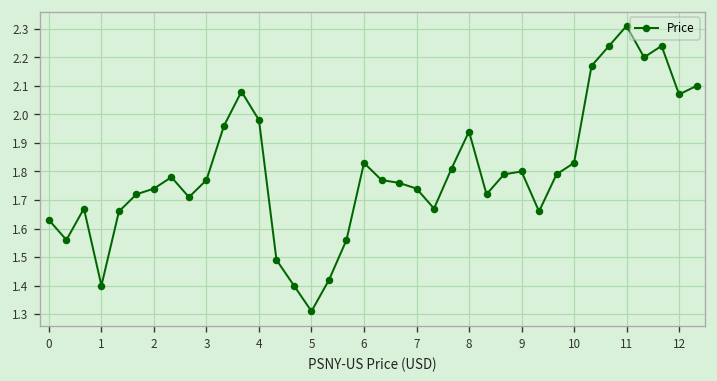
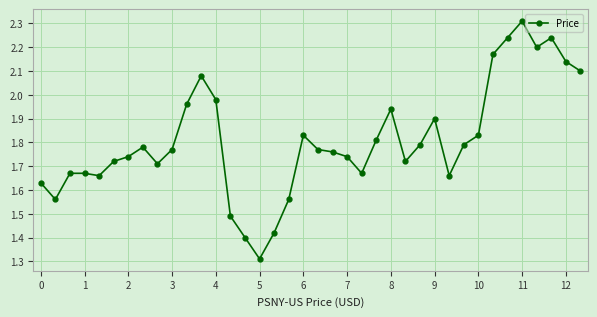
1: 1.40 -> 1.67
9: 1.8 -> 1.9
12: 2.07 -> 2.14
